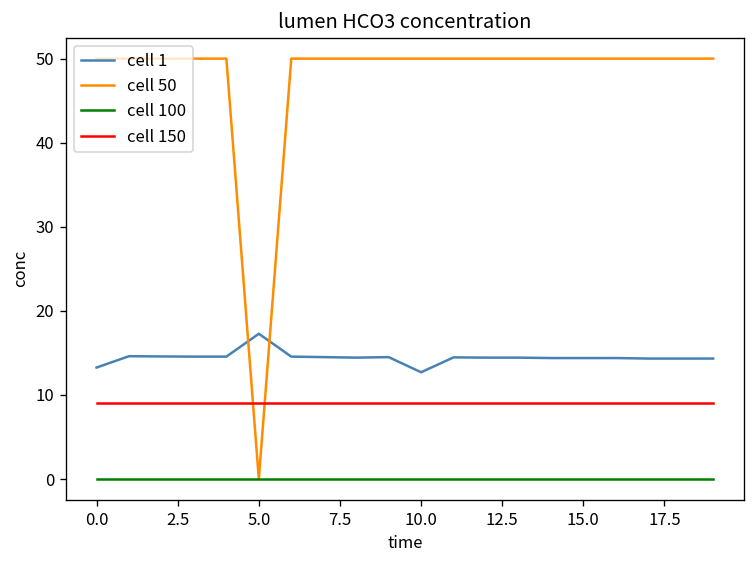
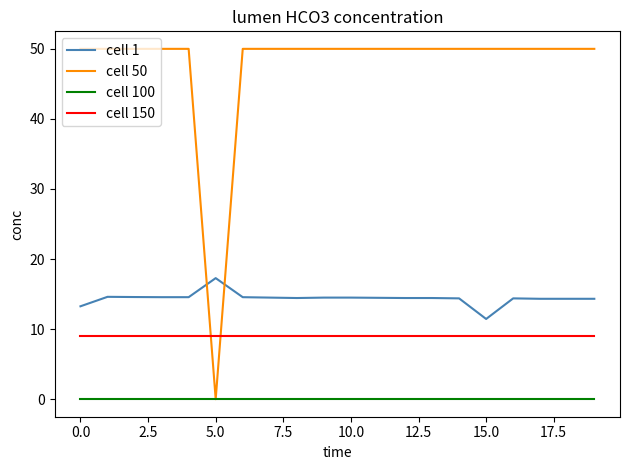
cell 1, 10.0: 13 -> 15
cell 1, 15.0: 14 -> 11
